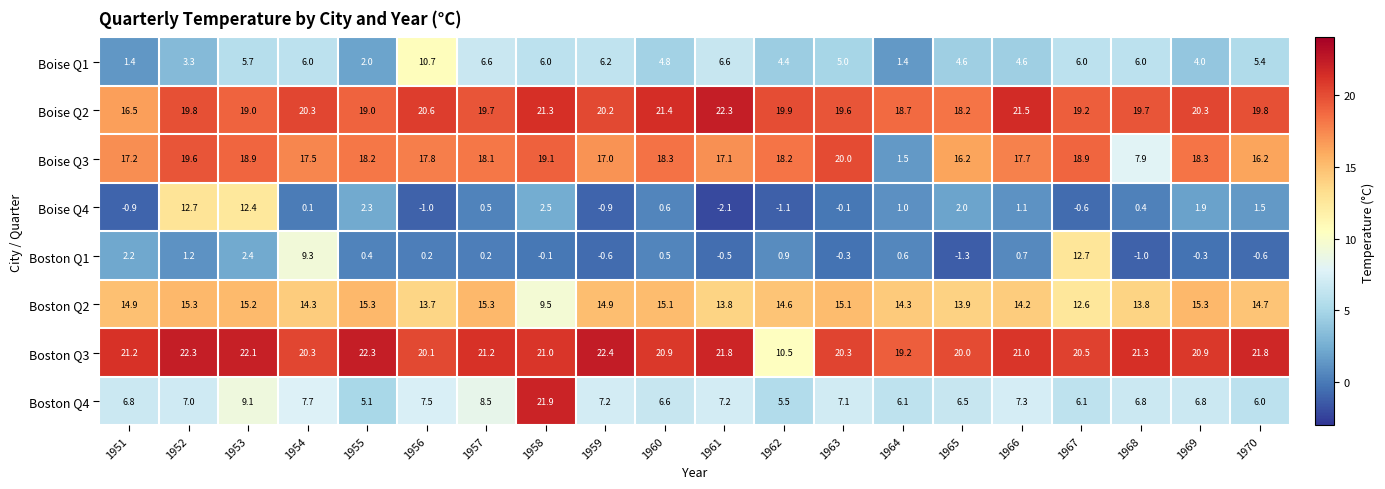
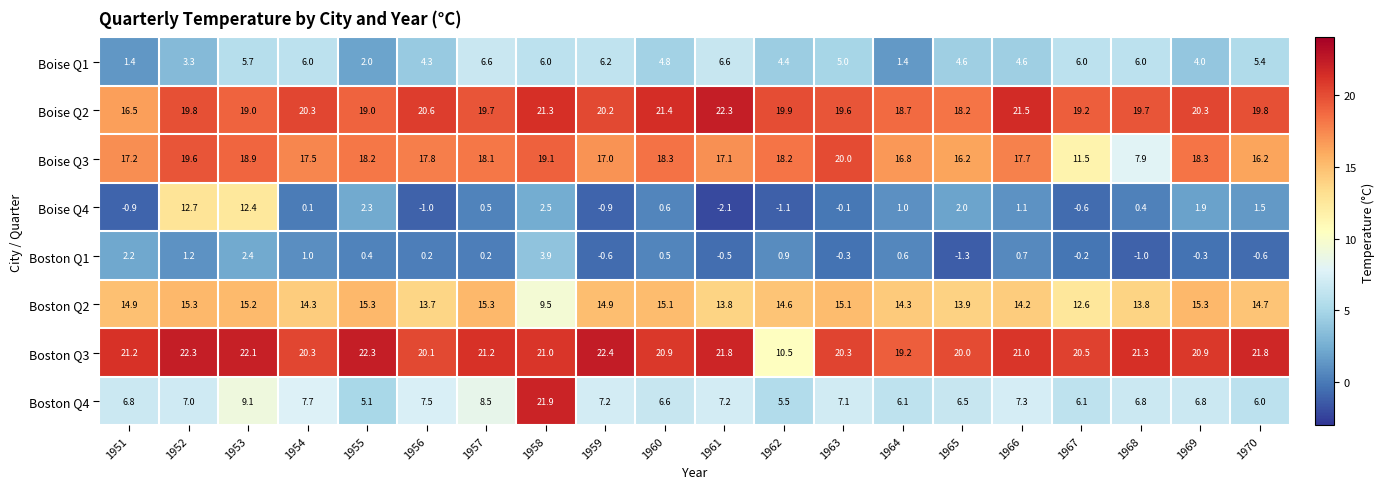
Boise Q1, 1956: 10.7 -> 4.3
Boise Q3, 1964: 1.5 -> 16.8
Boise Q3, 1967: 18.9 -> 11.5
Boston Q1, 1954: 9.3 -> 1.0
Boston Q1, 1958: -0.1 -> 3.9
Boston Q1, 1967: 12.7 -> -0.2
